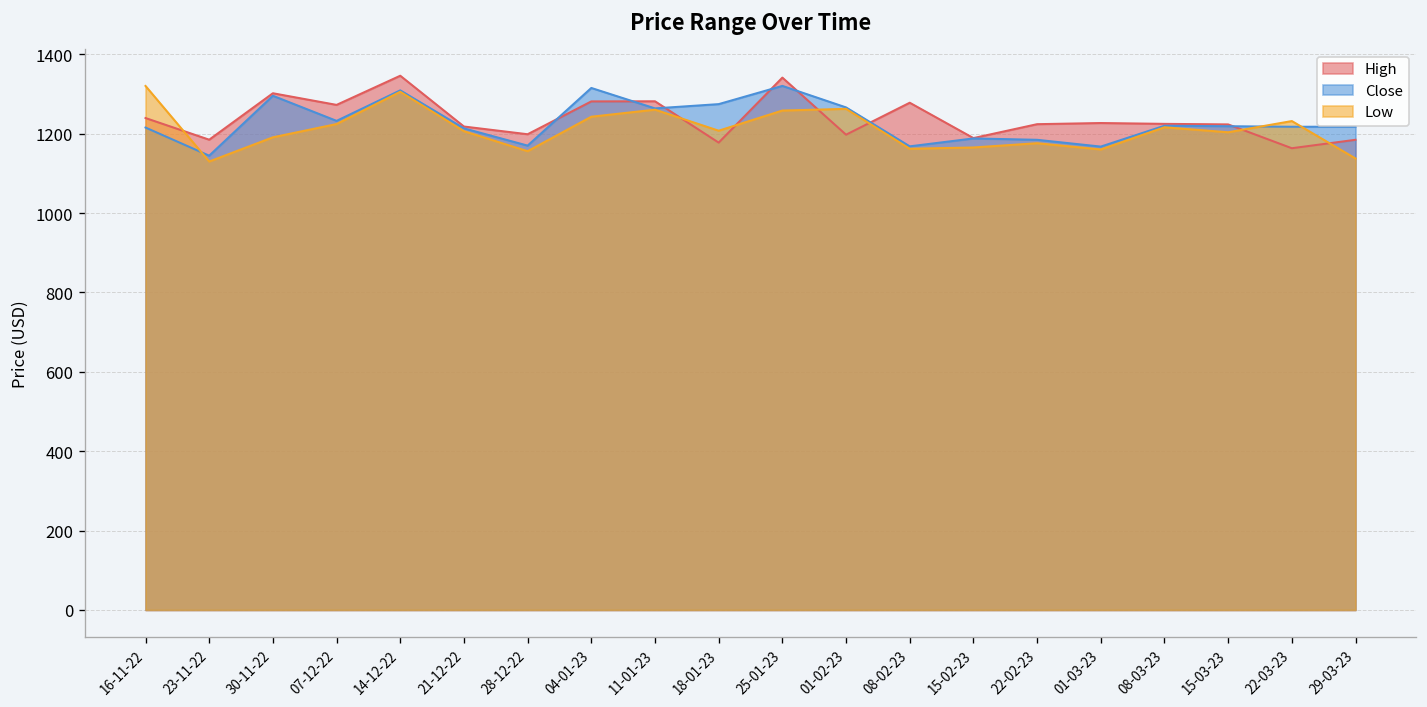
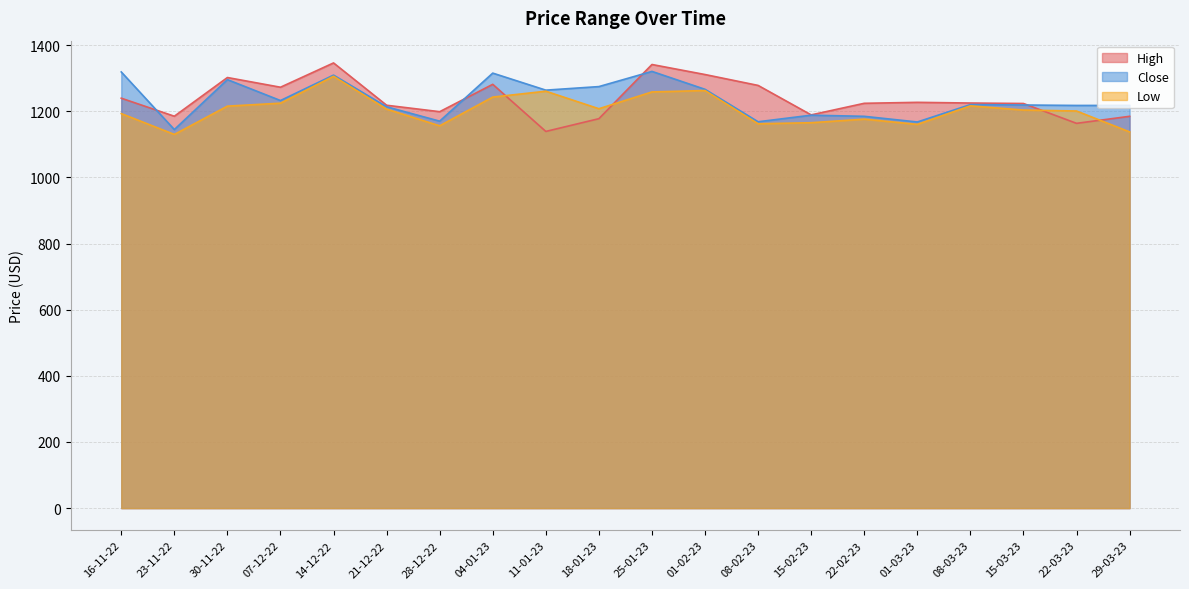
Close, 16-11-22: 1220 -> 1320
Low, 16-11-22: 1320 -> 1190
Low, 30-11-22: 1190 -> 1220
High, 11-01-23: 1280 -> 1140
High, 01-02-23: 1200 -> 1310
Low, 22-03-23: 1230 -> 1200
